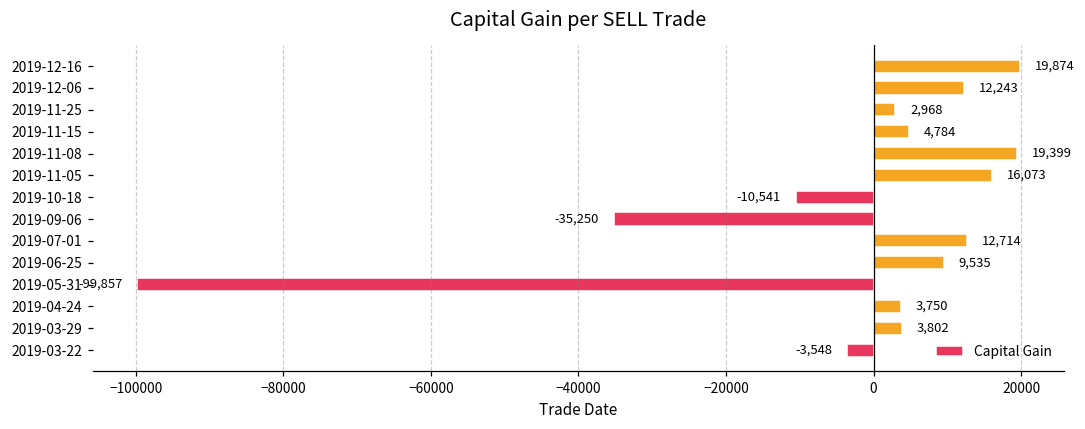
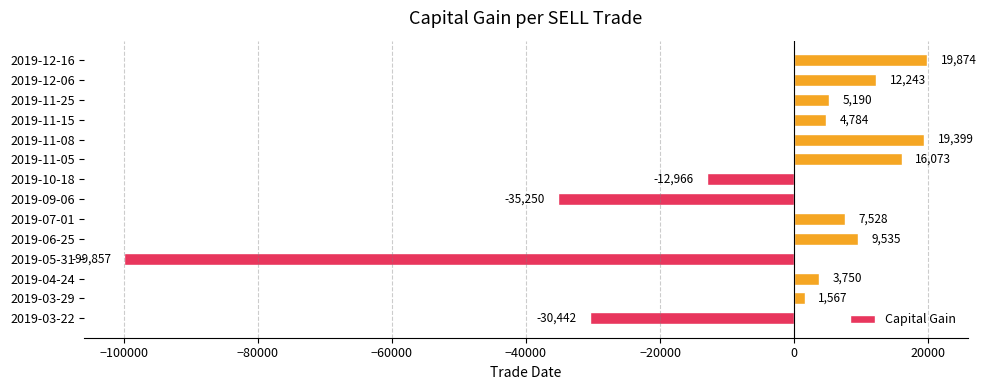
2019-11-25: 2,968 -> 5,190
2019-10-18: -10,541 -> -12,966
2019-07-01: 12,714 -> 7,528
2019-03-29: 3,802 -> 1,567
2019-03-22: -3,548 -> -30,442
